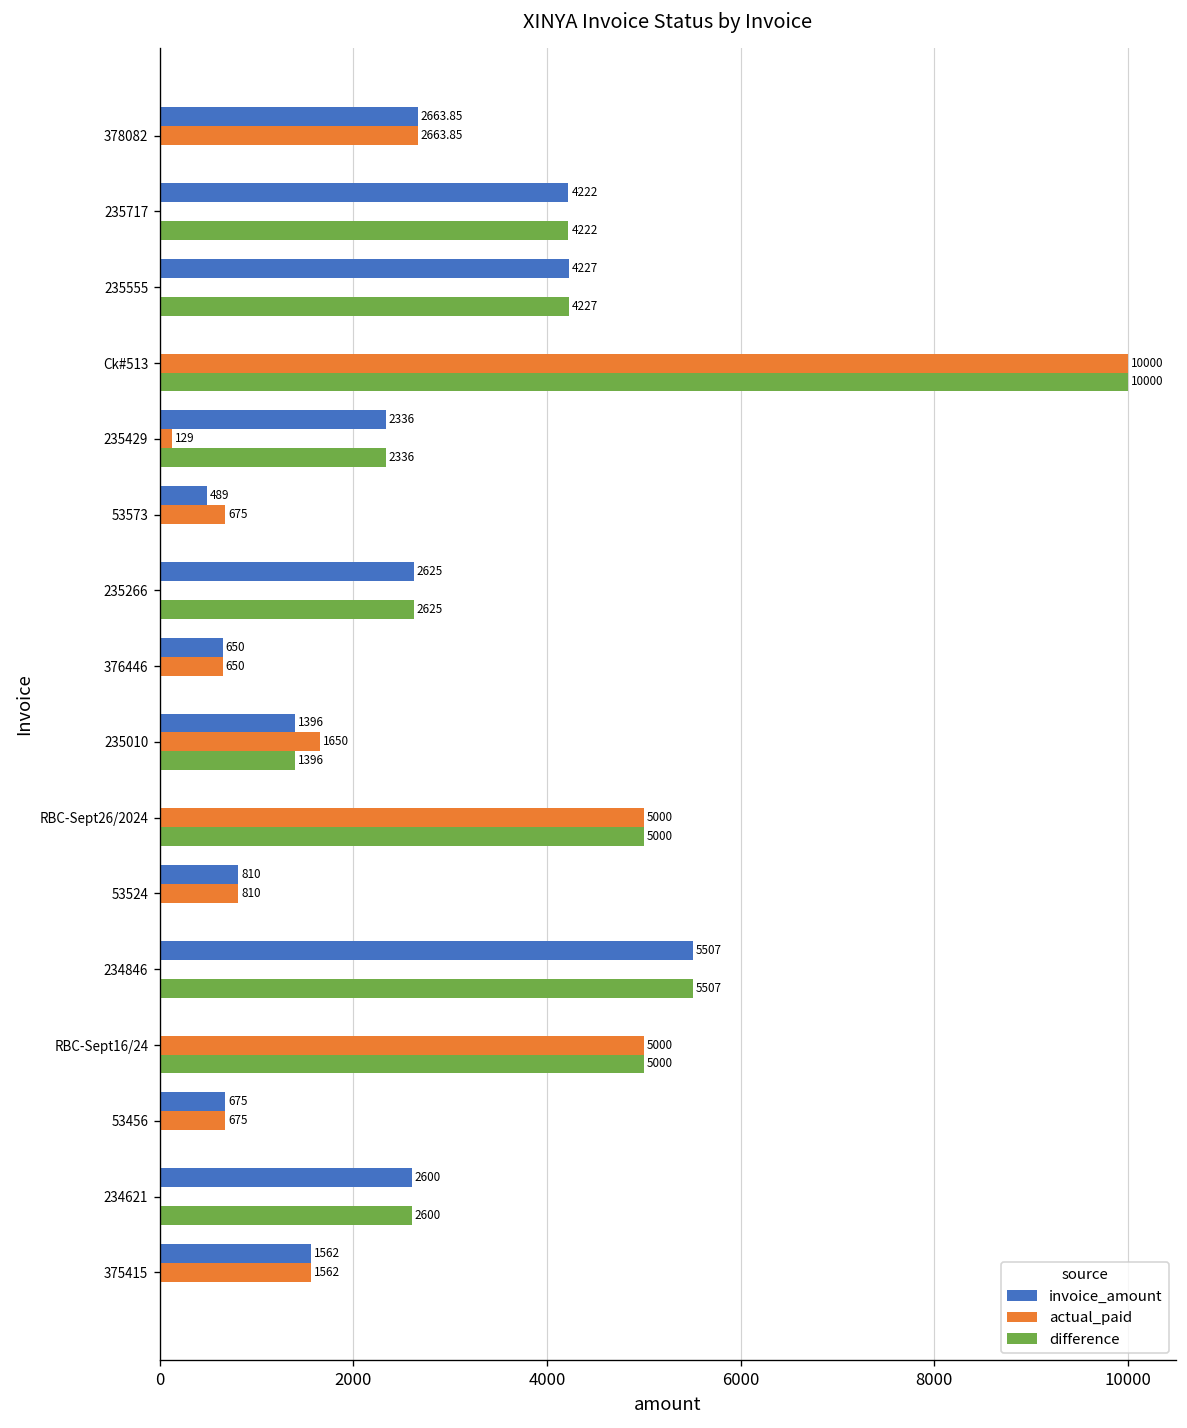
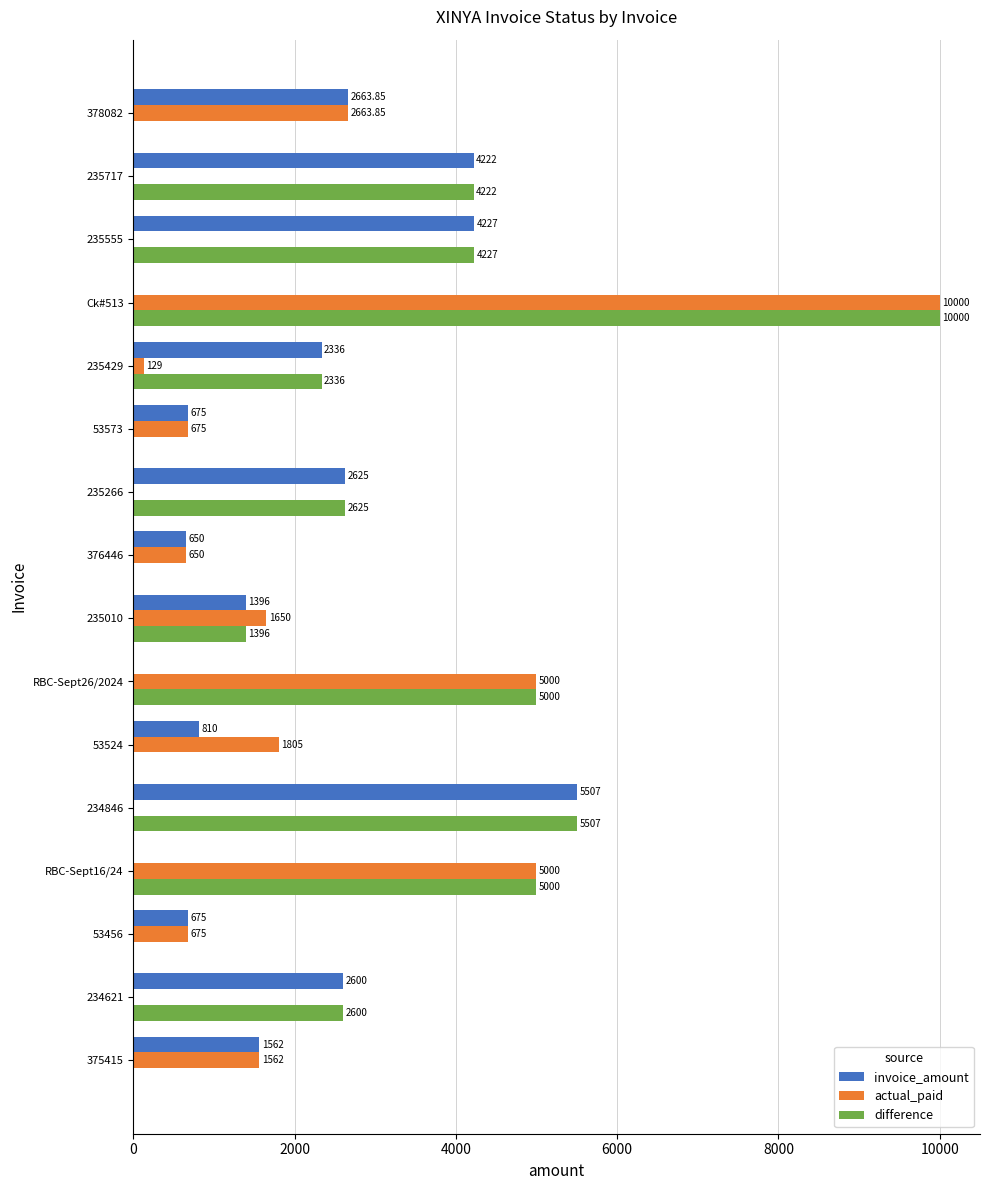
invoice_amount, 53573: 489 -> 675
actual_paid, 53524: 810 -> 1805
